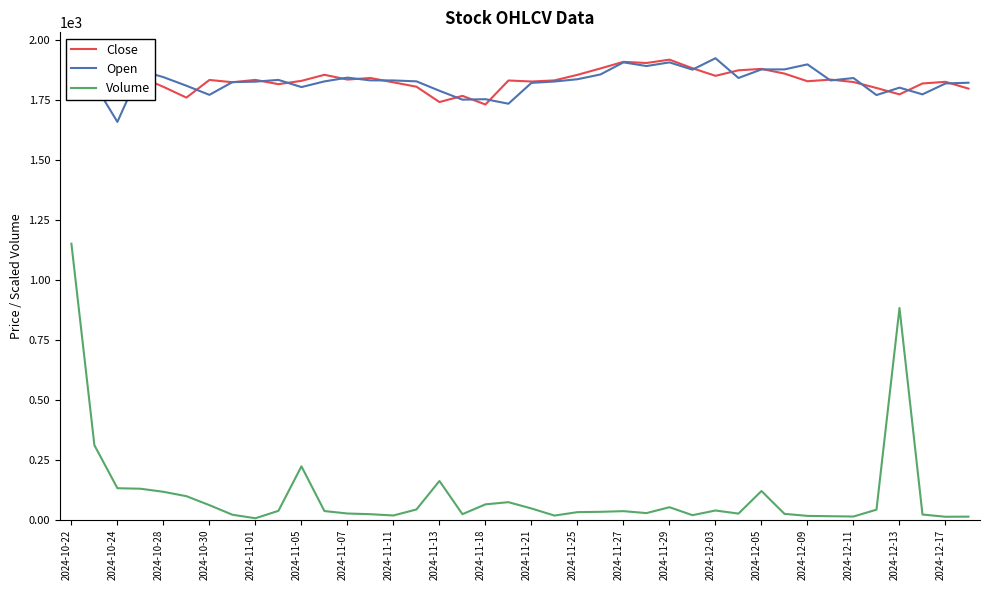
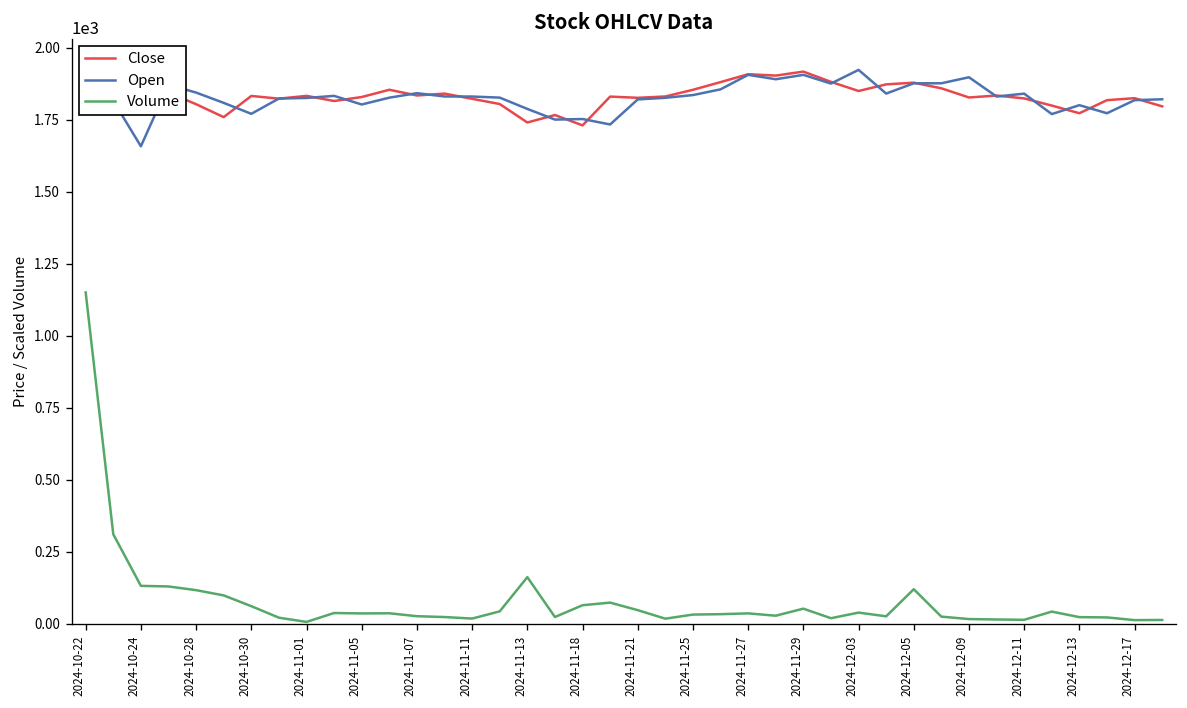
Volume, 2024-11-05: 220 -> 40
Volume, 2024-12-13: 880 -> 20
